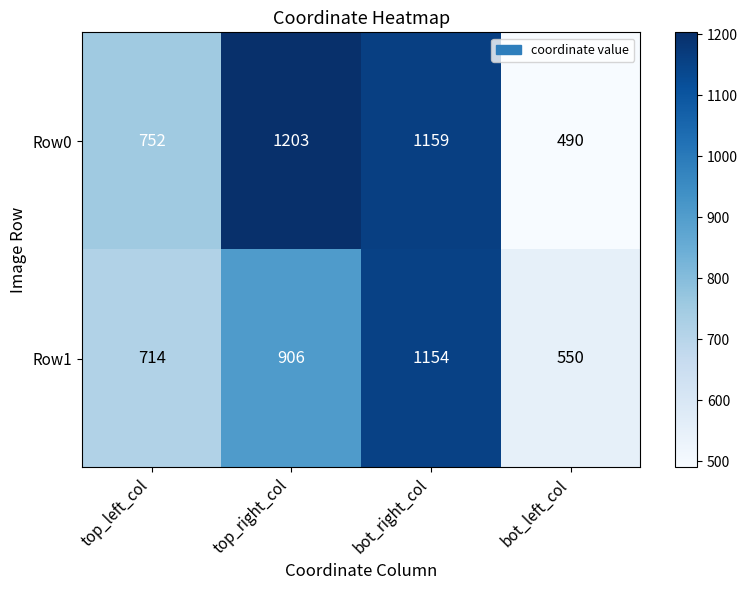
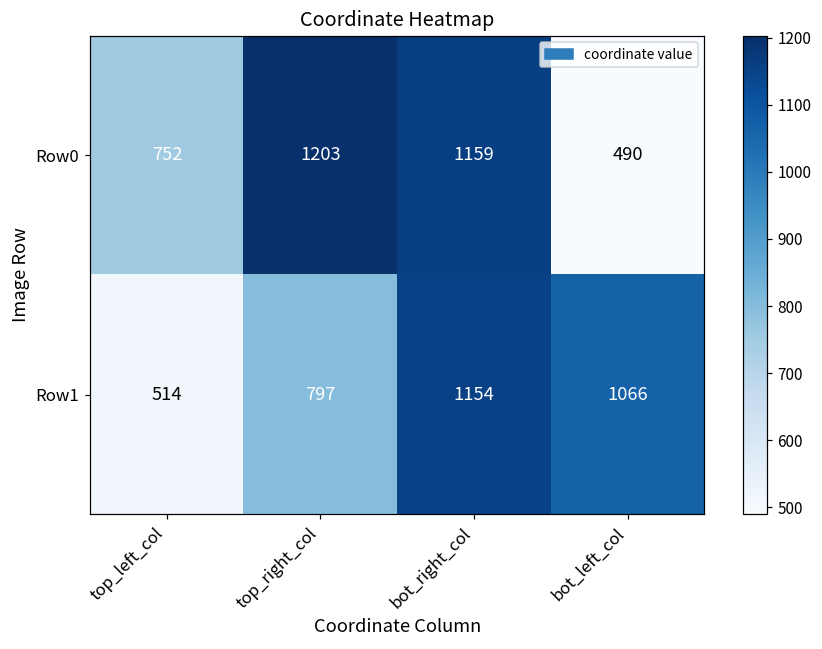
Row1, top_left_col: 714 -> 514
Row1, top_right_col: 906 -> 797
Row1, bot_left_col: 550 -> 1066
